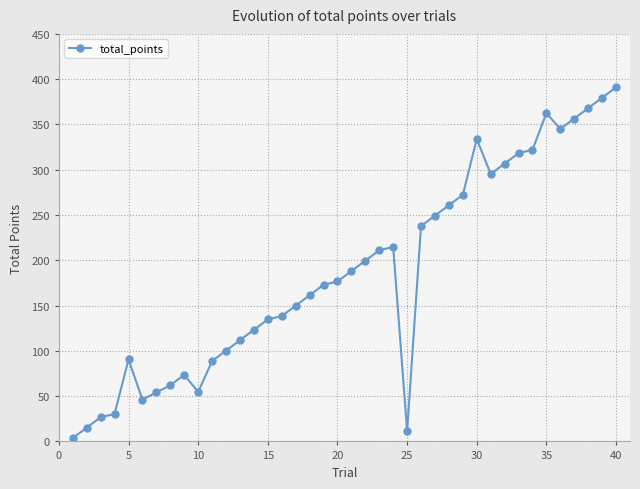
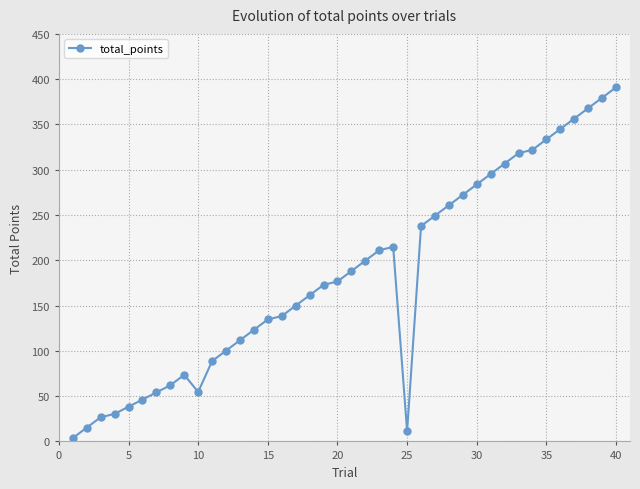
5: 90 -> 40
30: 330 -> 280
35: 360 -> 330
